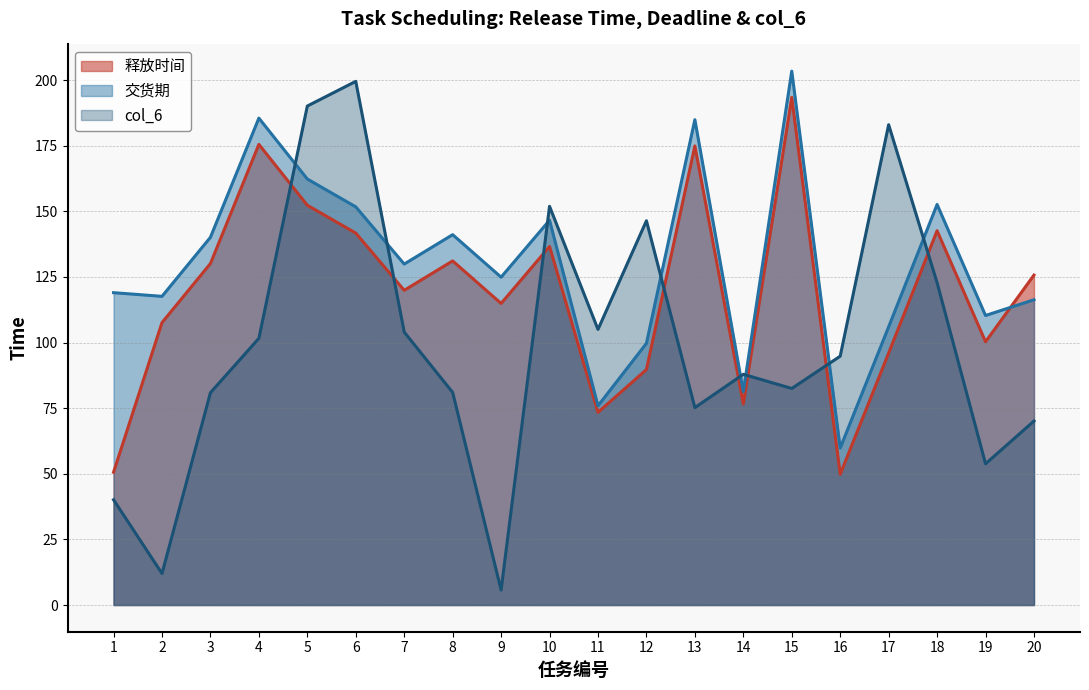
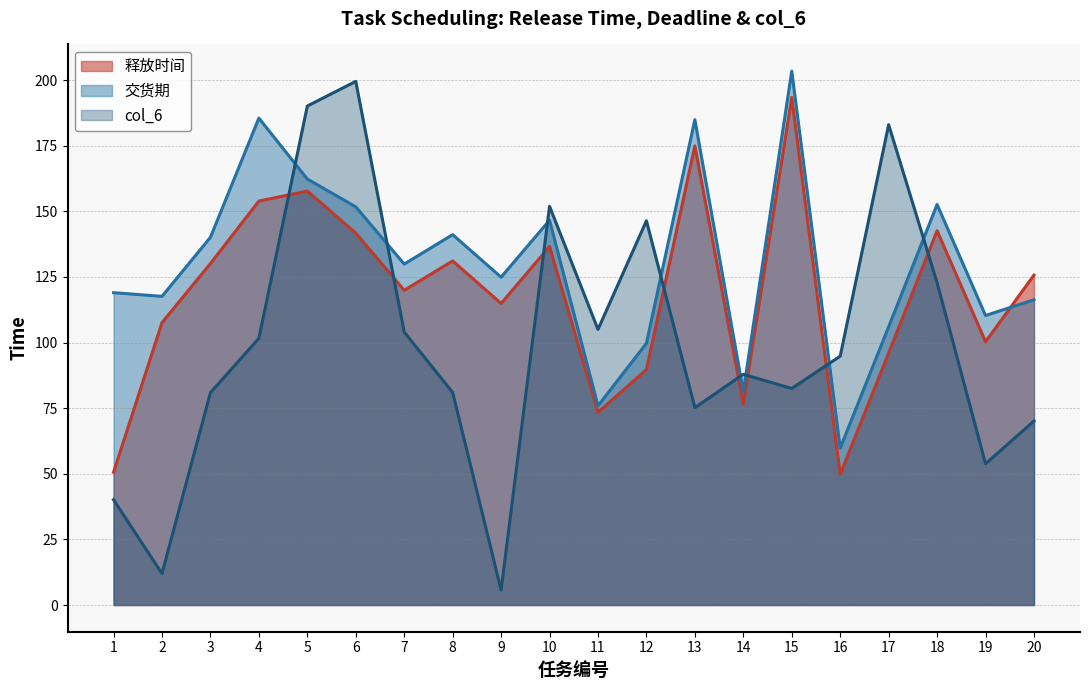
释放时间, 4: 176 -> 154
释放时间, 5: 152 -> 158
